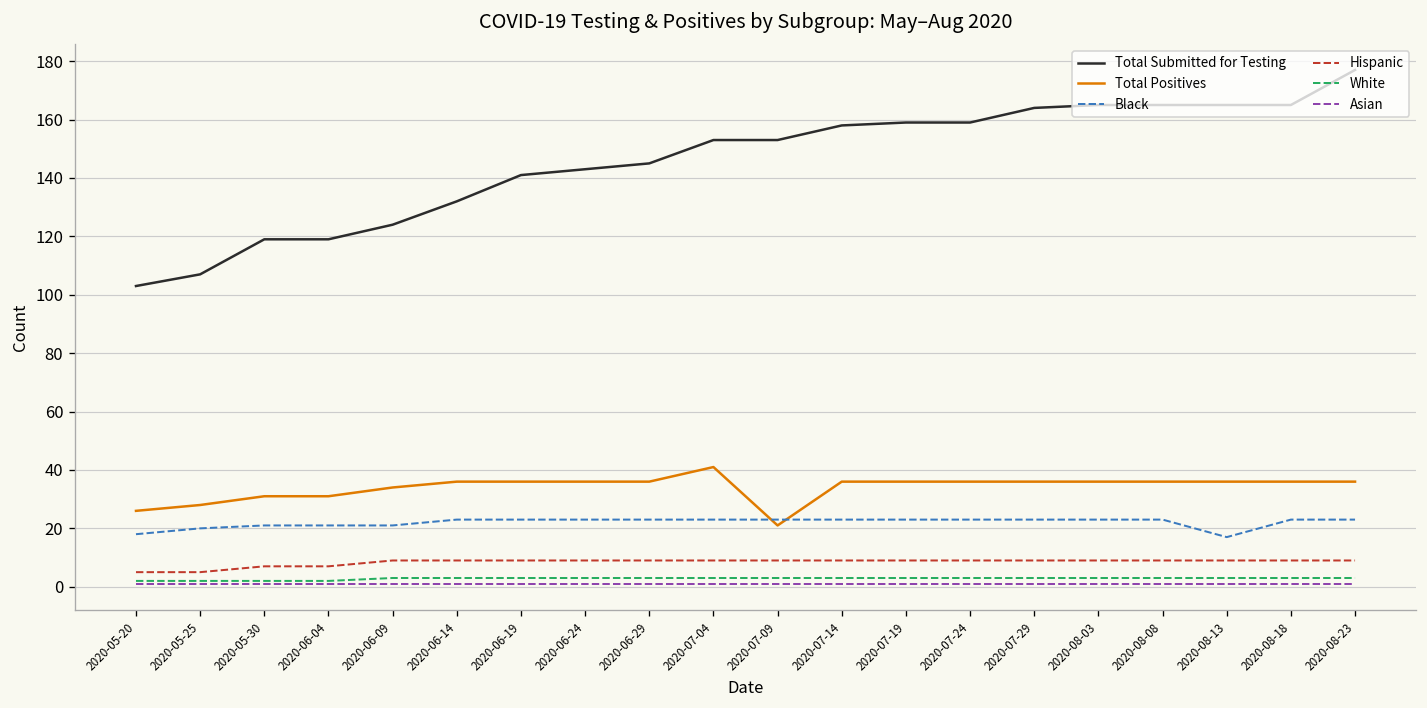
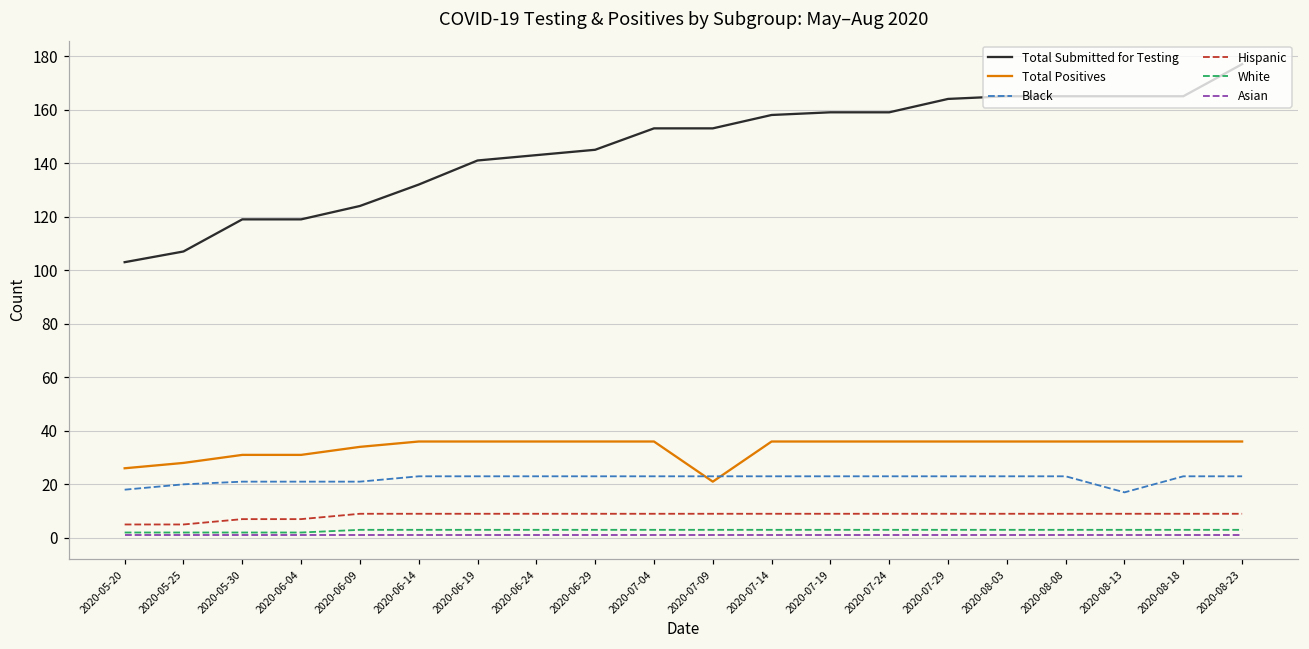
Total Positives, 2020-07-04: 41 -> 36
